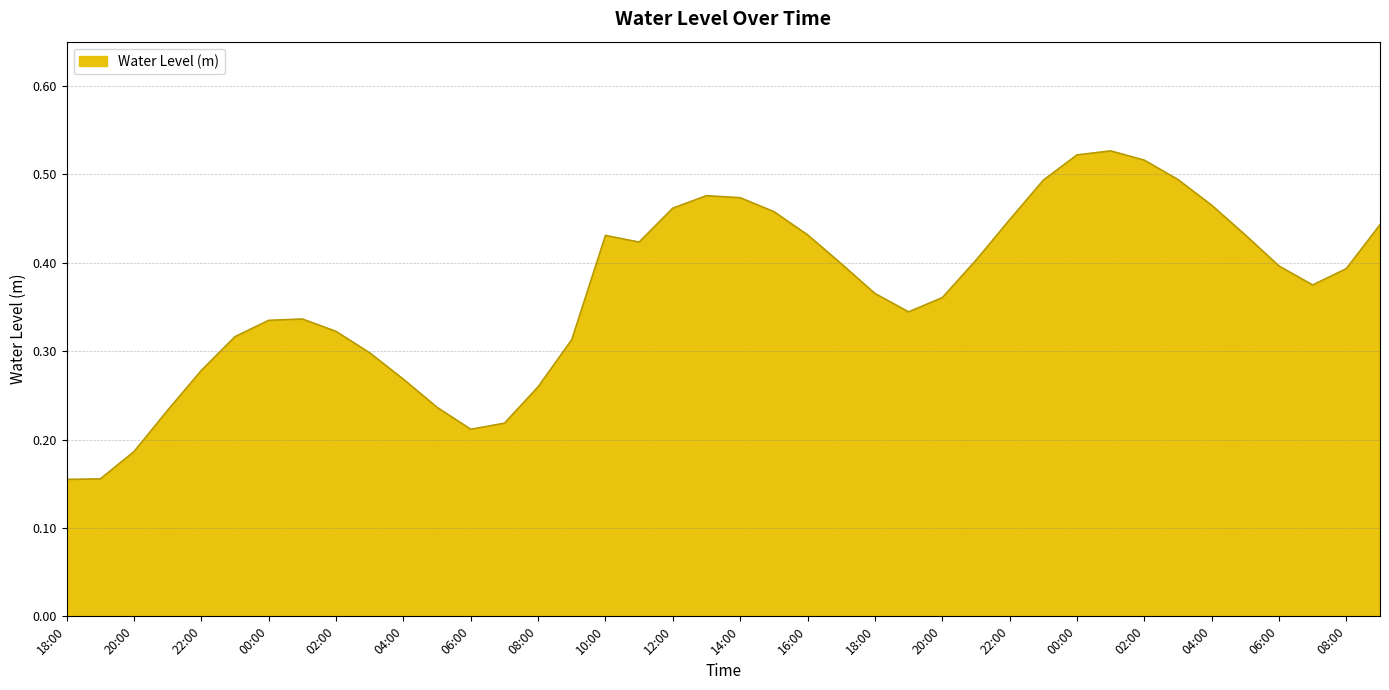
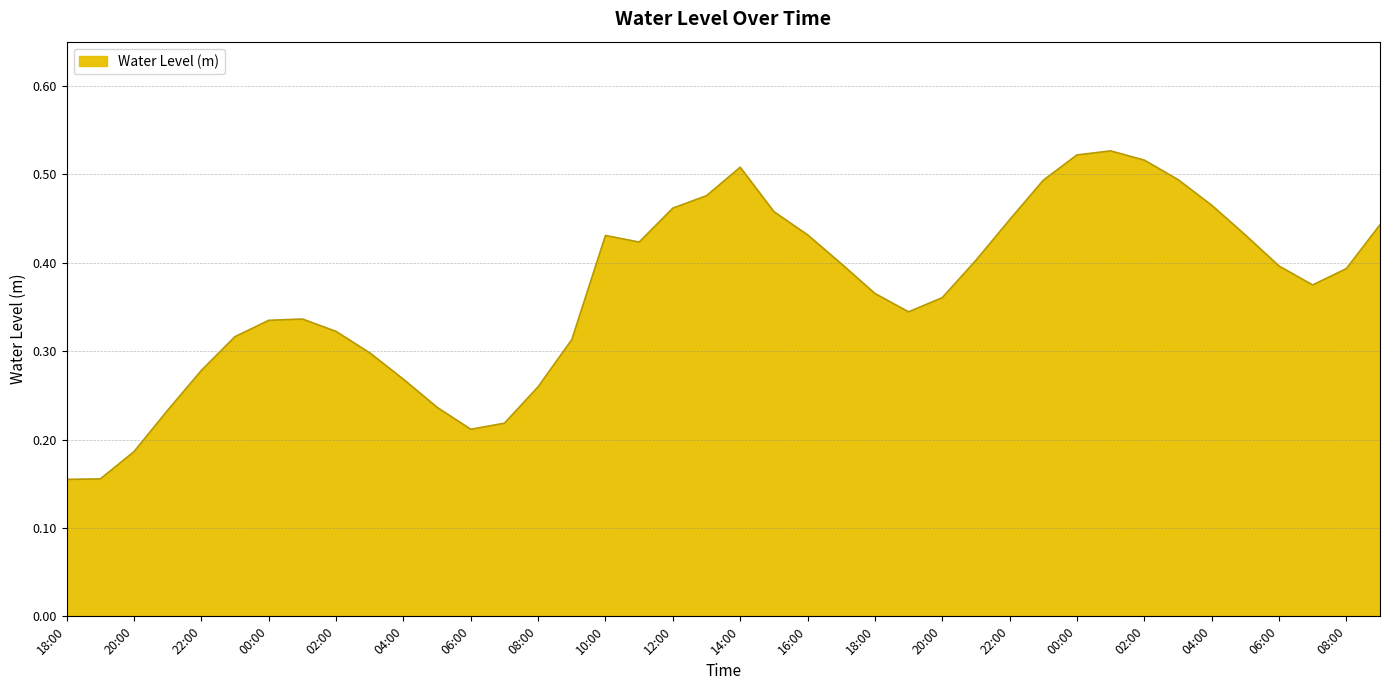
14:00: 0.47 -> 0.51
